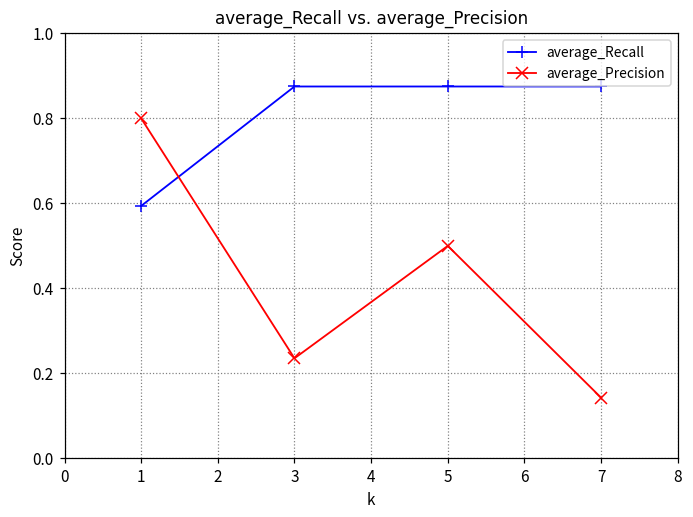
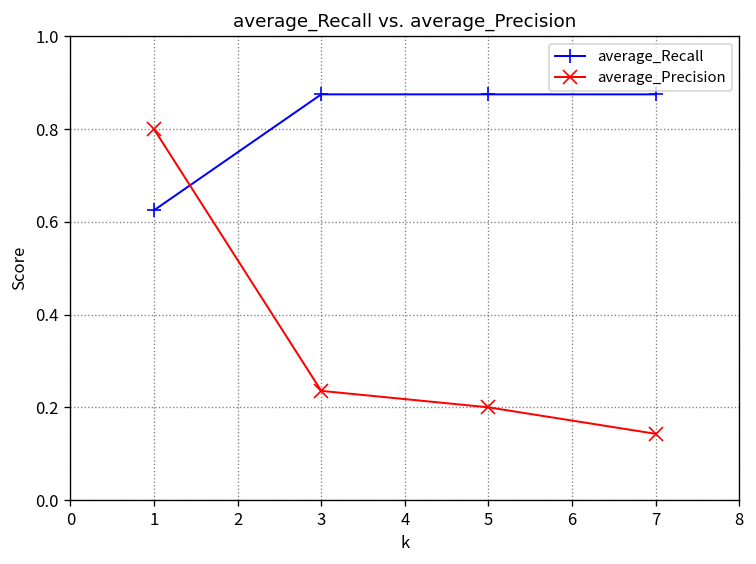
average_Recall, 1: 0.59 -> 0.63
average_Precision, 5: 0.5 -> 0.2
